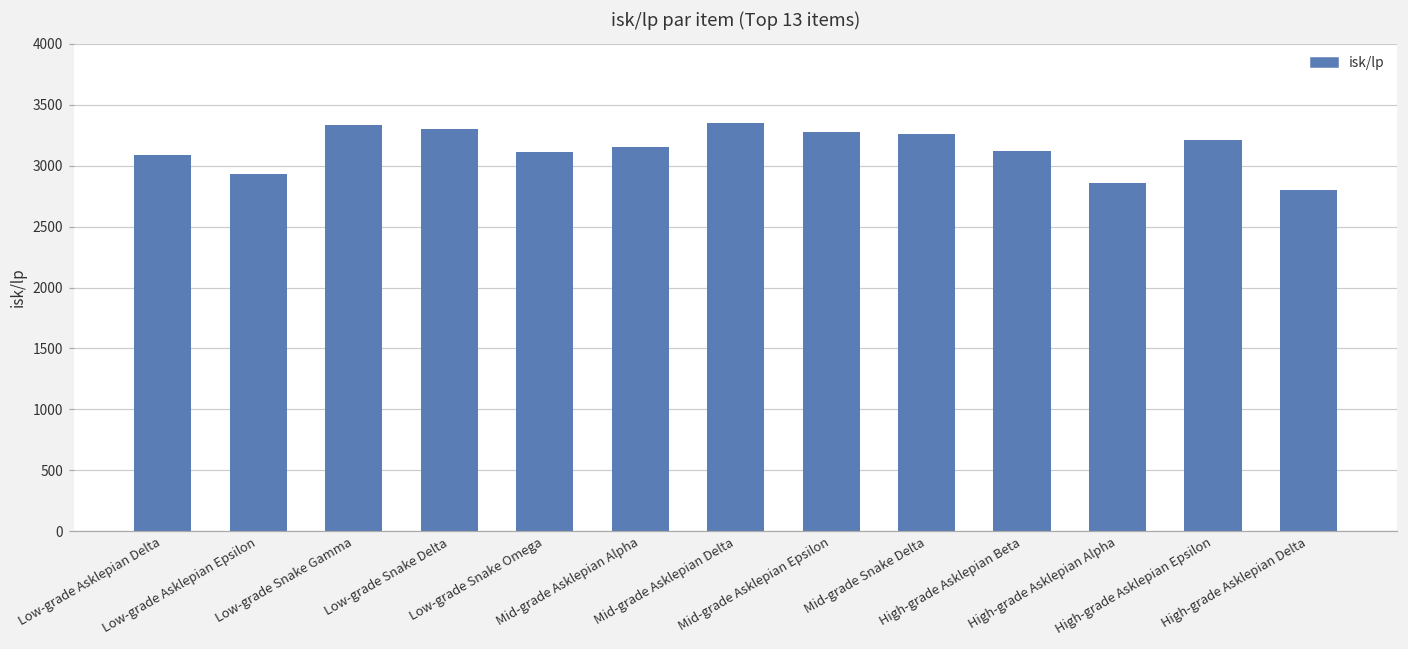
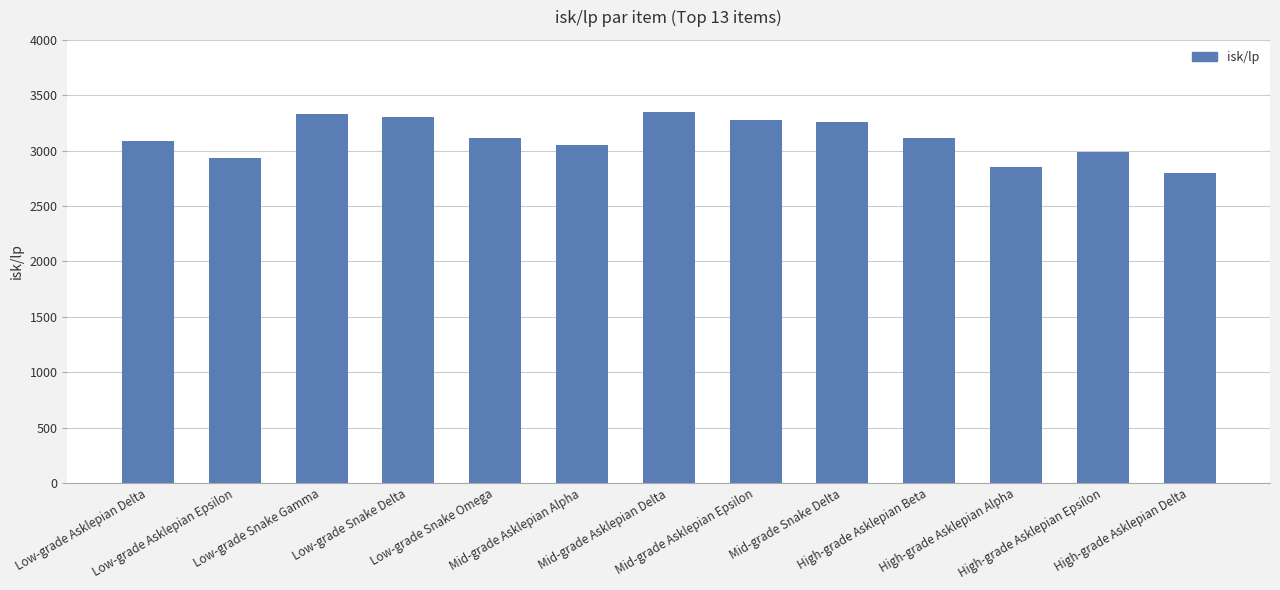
Mid-grade Asklepian Alpha: 3150 -> 3050
High-grade Asklepian Epsilon: 3210 -> 2990
